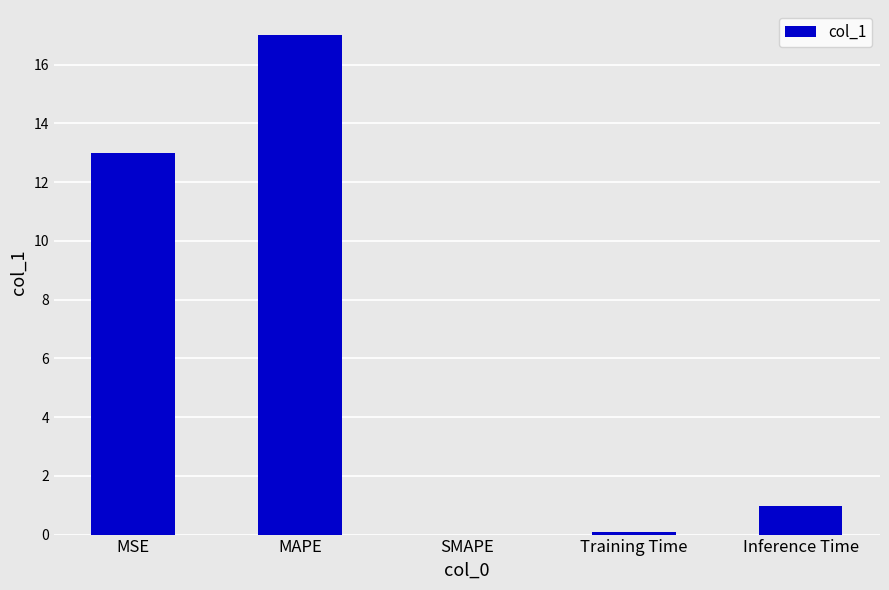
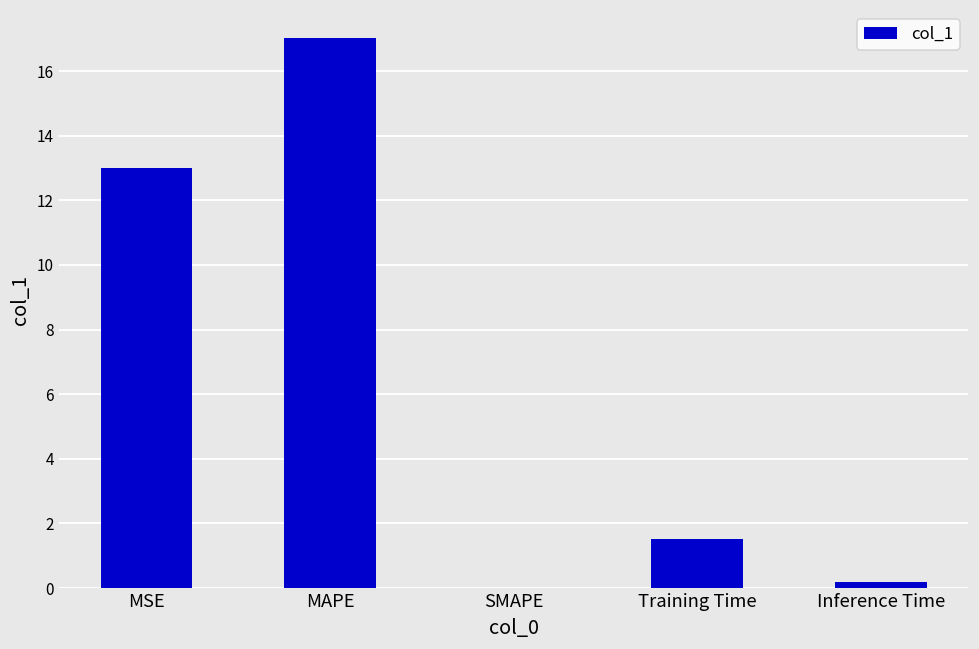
Training Time: 0.1 -> 1.5
Inference Time: 1.0 -> 0.2
